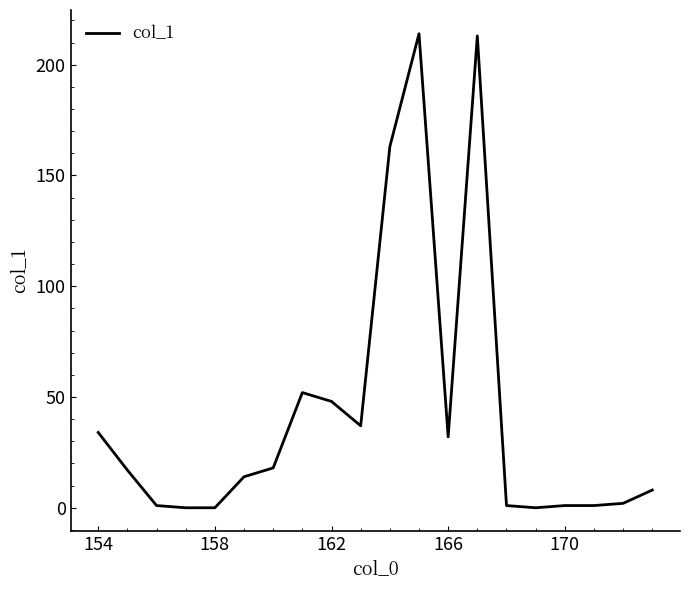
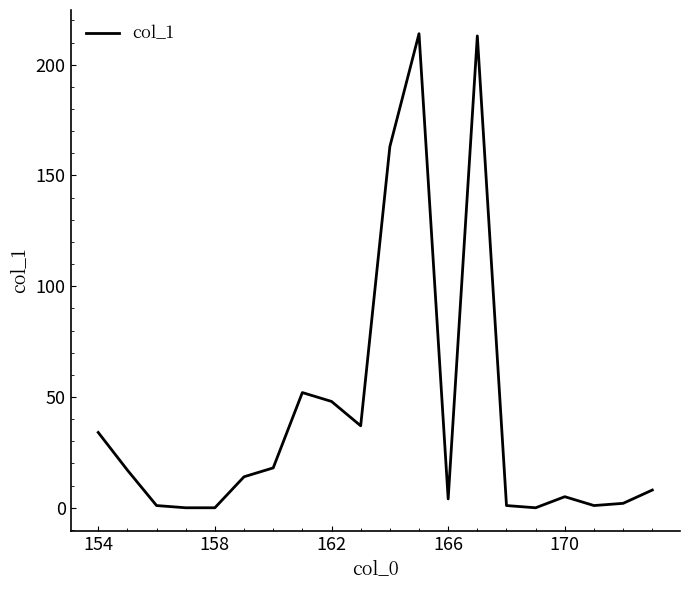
166: 32 -> 4
170: 1 -> 5
